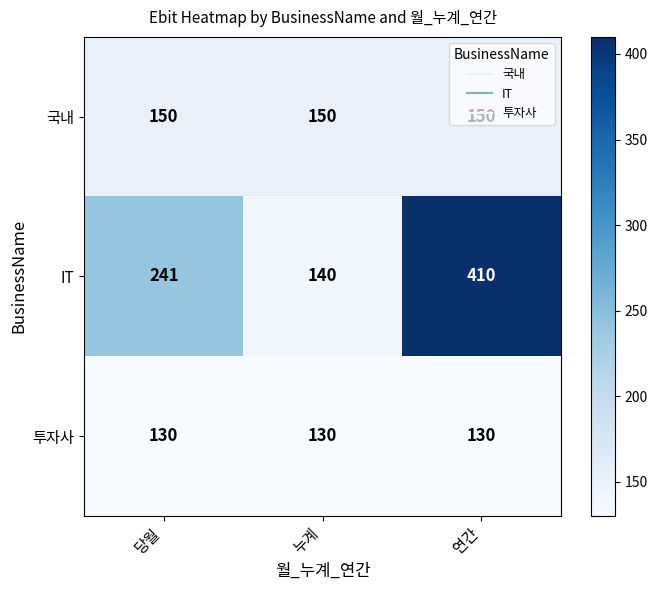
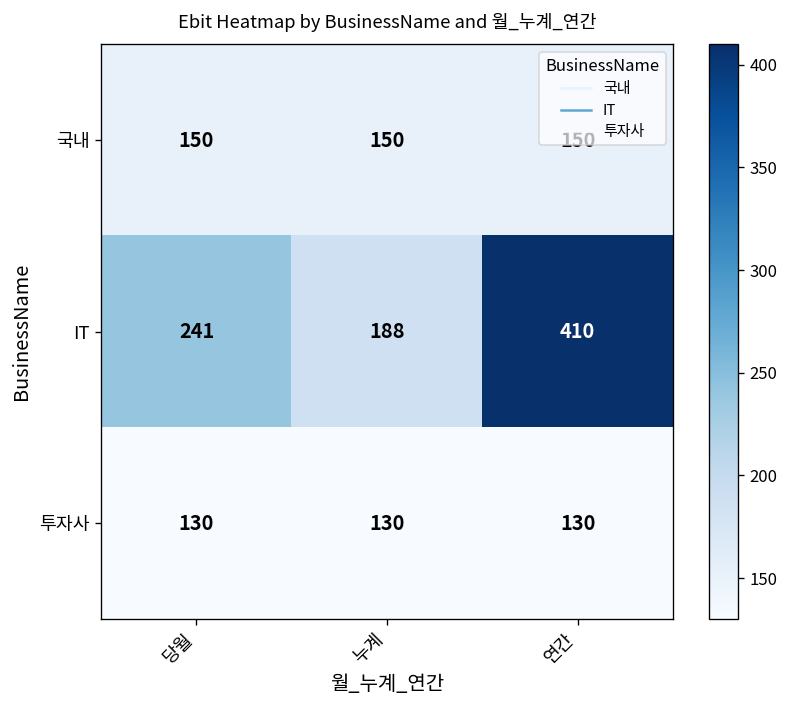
IT, 누계: 140 -> 188
